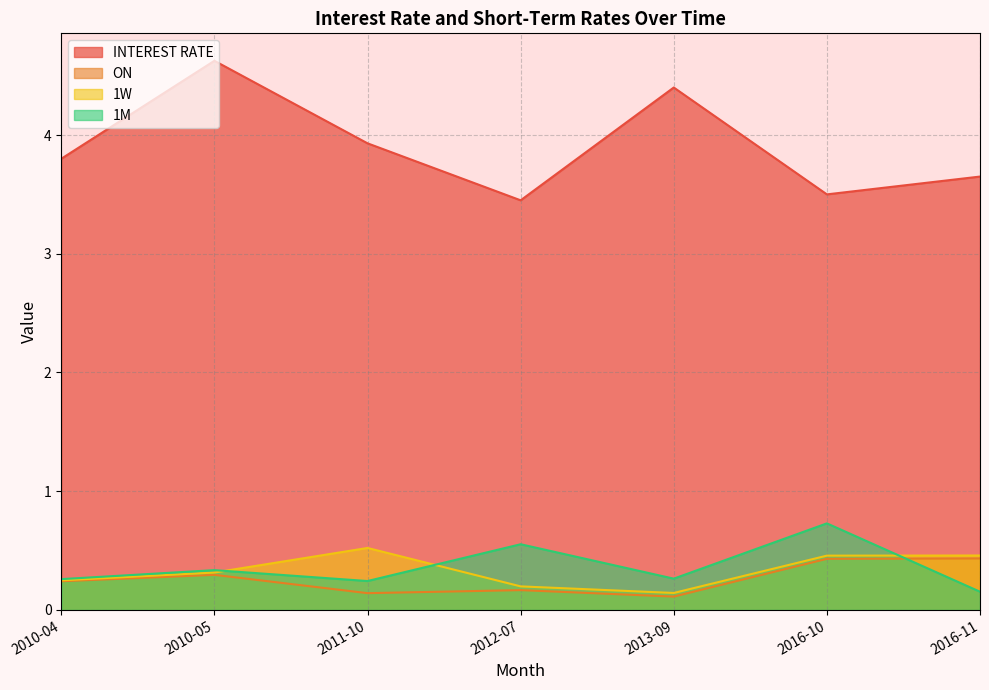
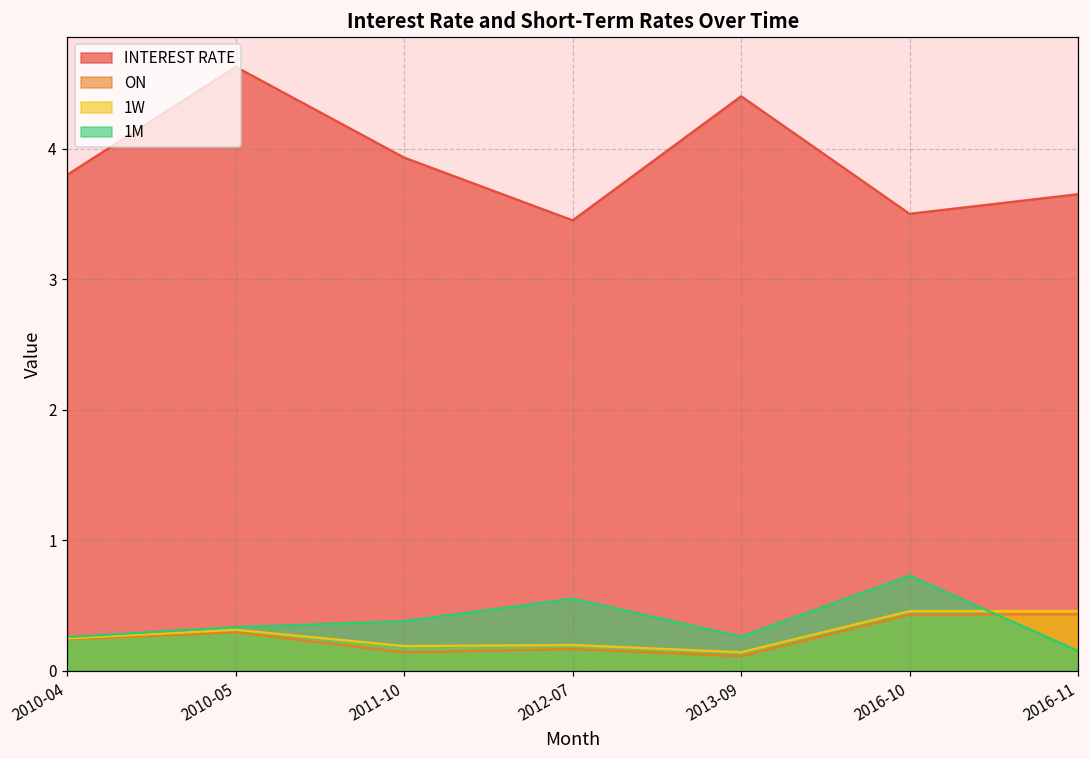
1W, 2011-10: 0.52 -> 0.19
1M, 2011-10: 0.24 -> 0.38
